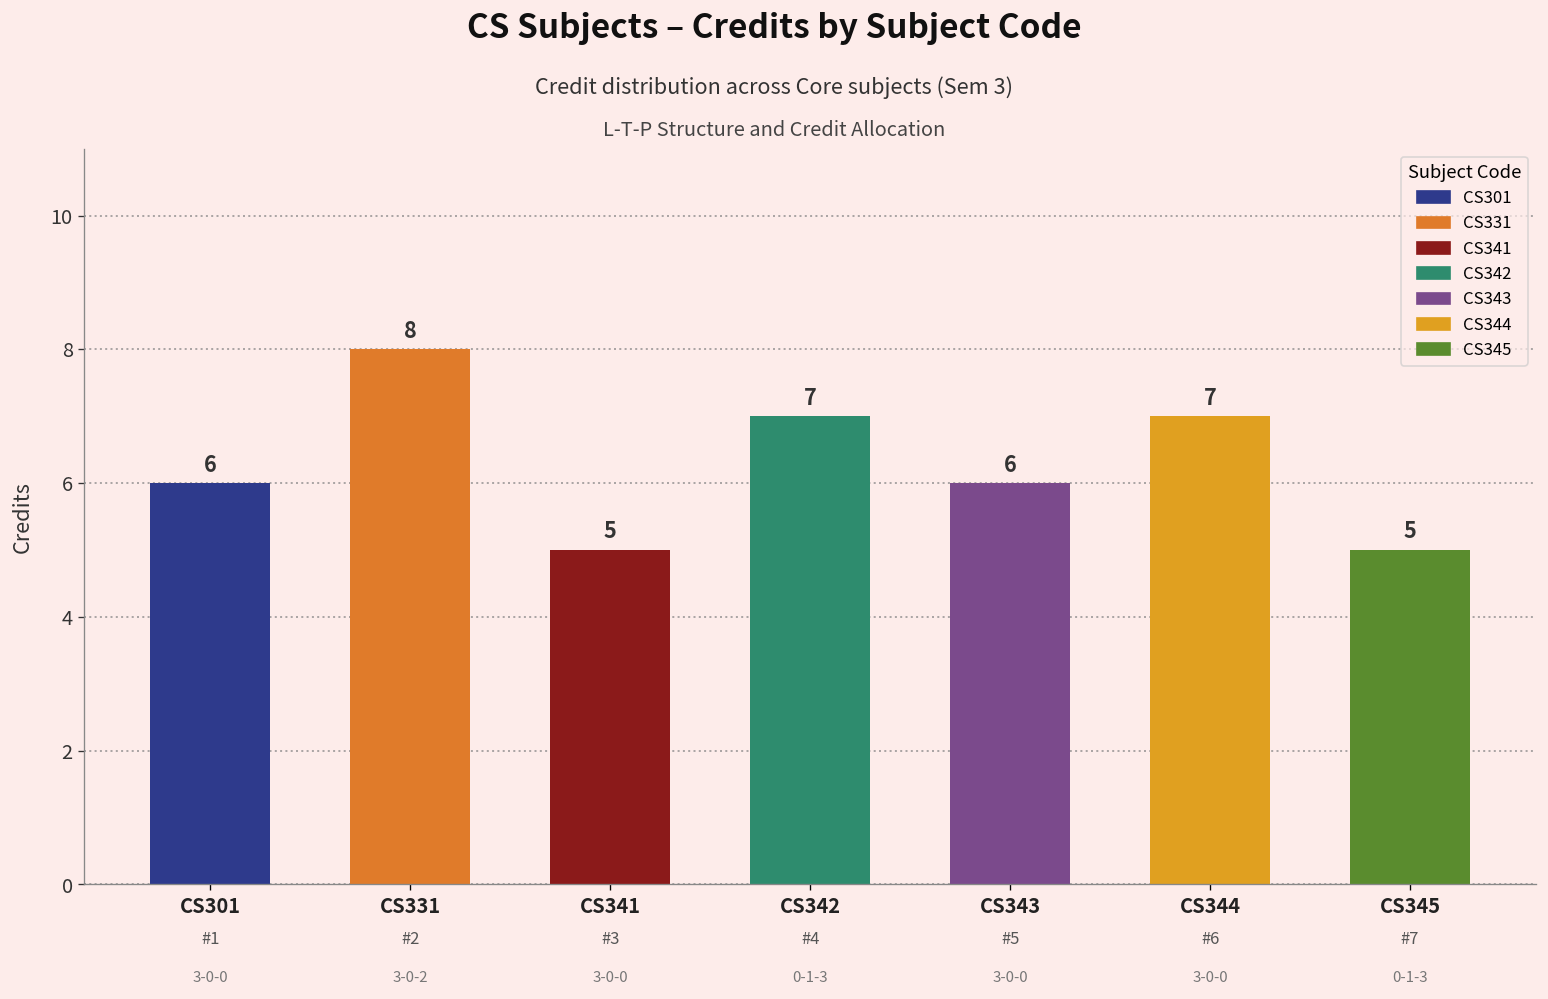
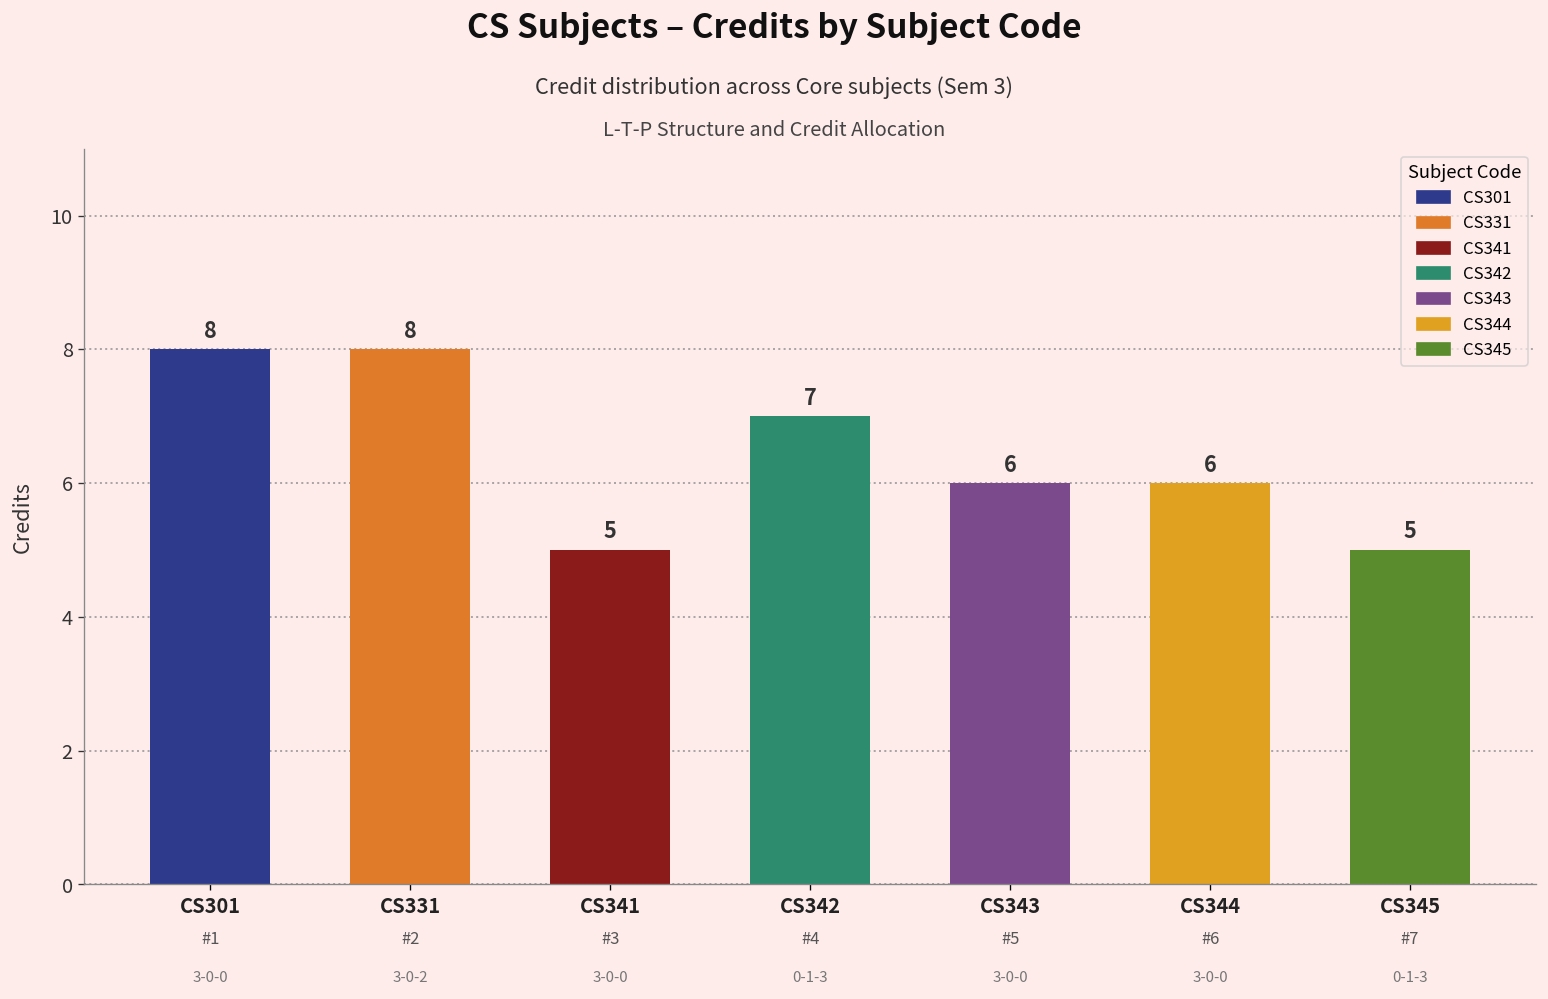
CS301: 6 -> 8
CS344: 7 -> 6
